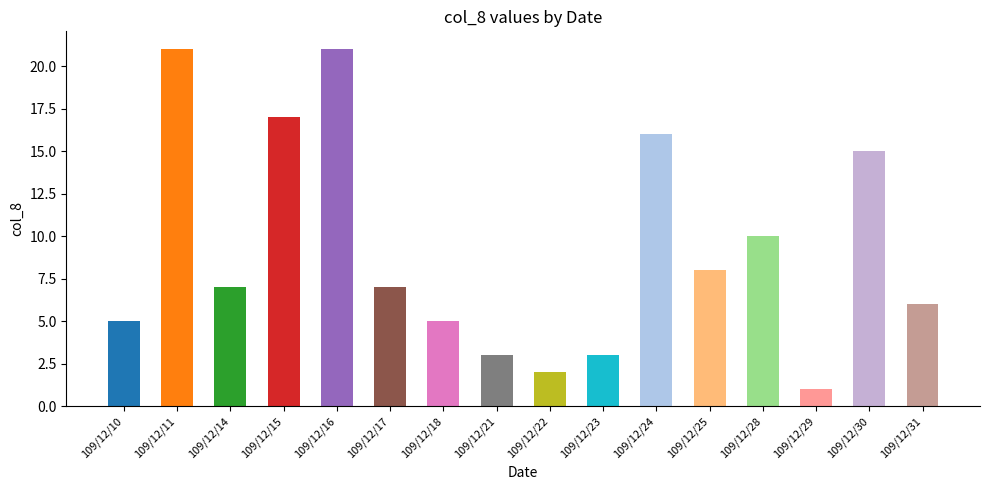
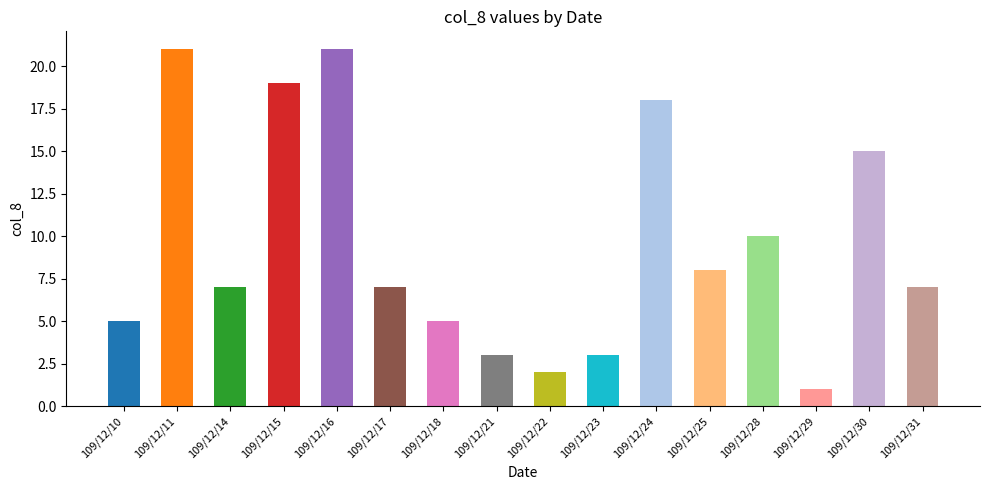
109/12/15: 17 -> 19
109/12/24: 16 -> 18
109/12/31: 6 -> 7
